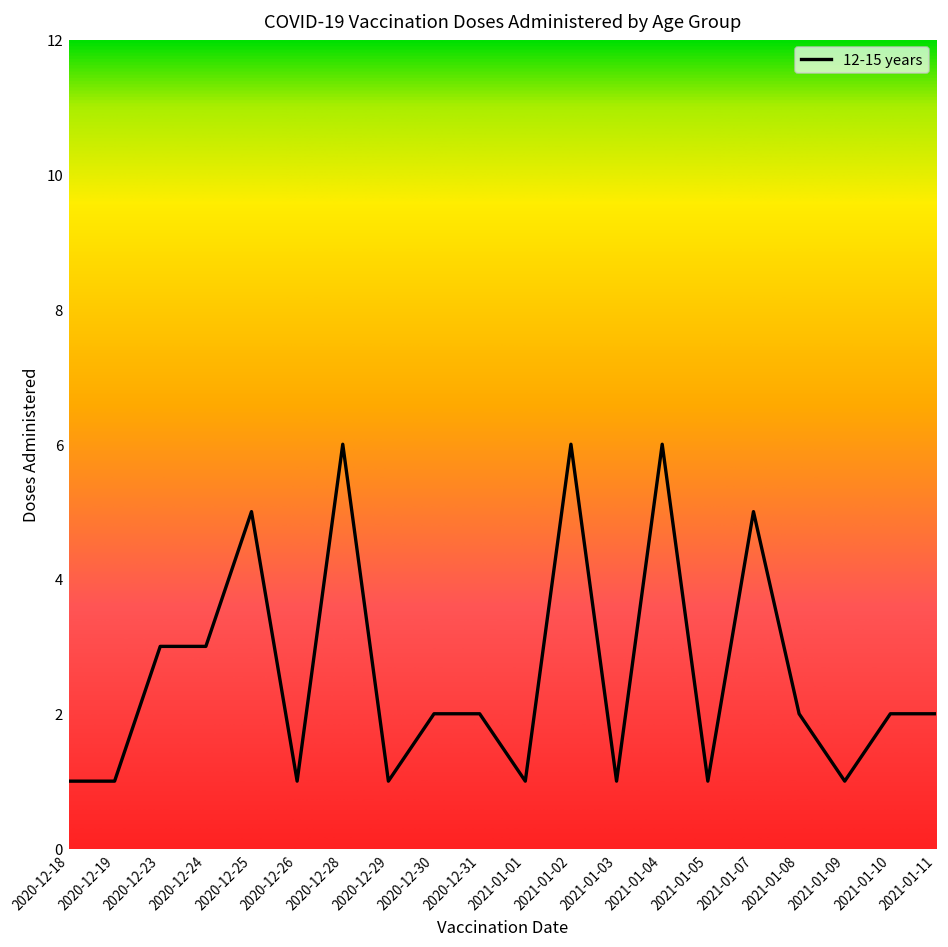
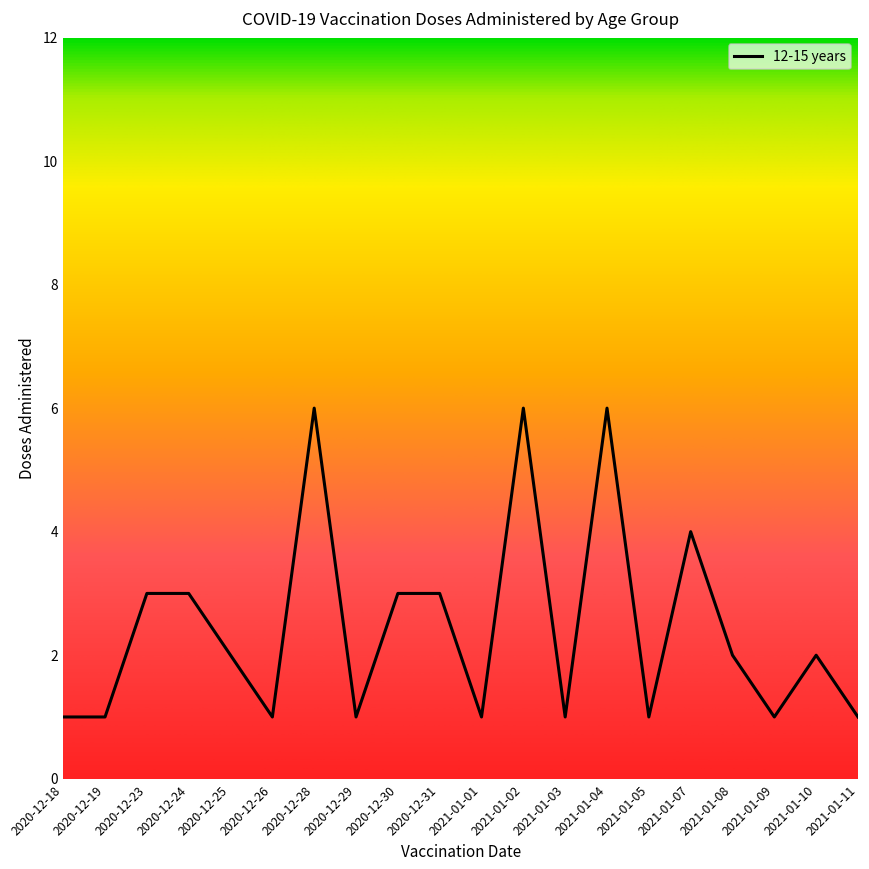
2020-12-25: 5 -> 2
2020-12-30: 2 -> 3
2020-12-31: 2 -> 3
2021-01-07: 5 -> 4
2021-01-11: 2 -> 1
